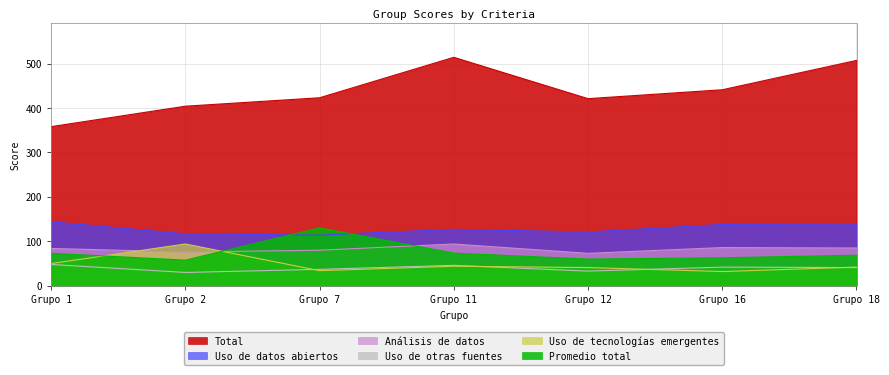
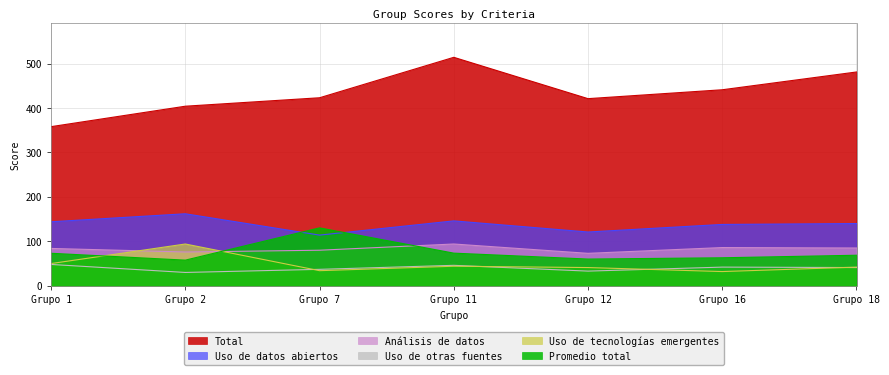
Uso de datos abiertos, Grupo 2: 120 -> 160
Uso de datos abiertos, Grupo 11: 130 -> 150
Total, Grupo 18: 510 -> 480
